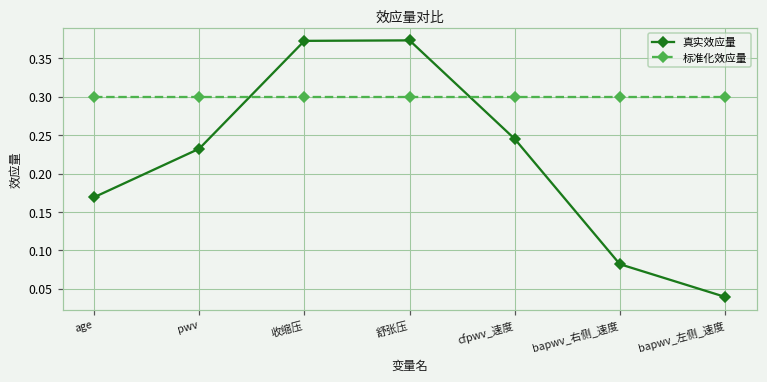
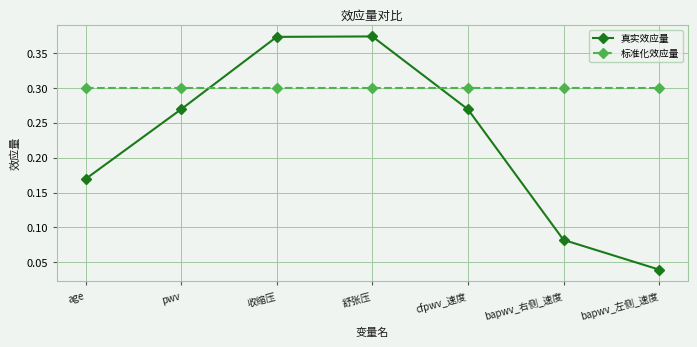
真实效应量, pwv: 0.23 -> 0.27
真实效应量, cfpwv_速度: 0.25 -> 0.27
